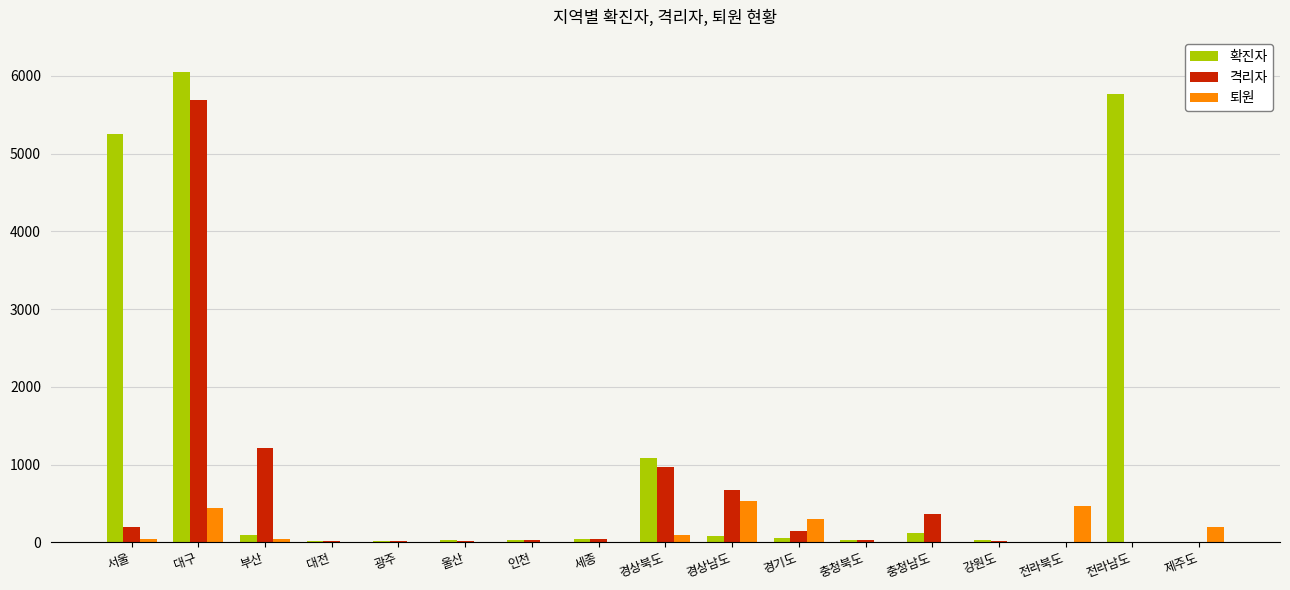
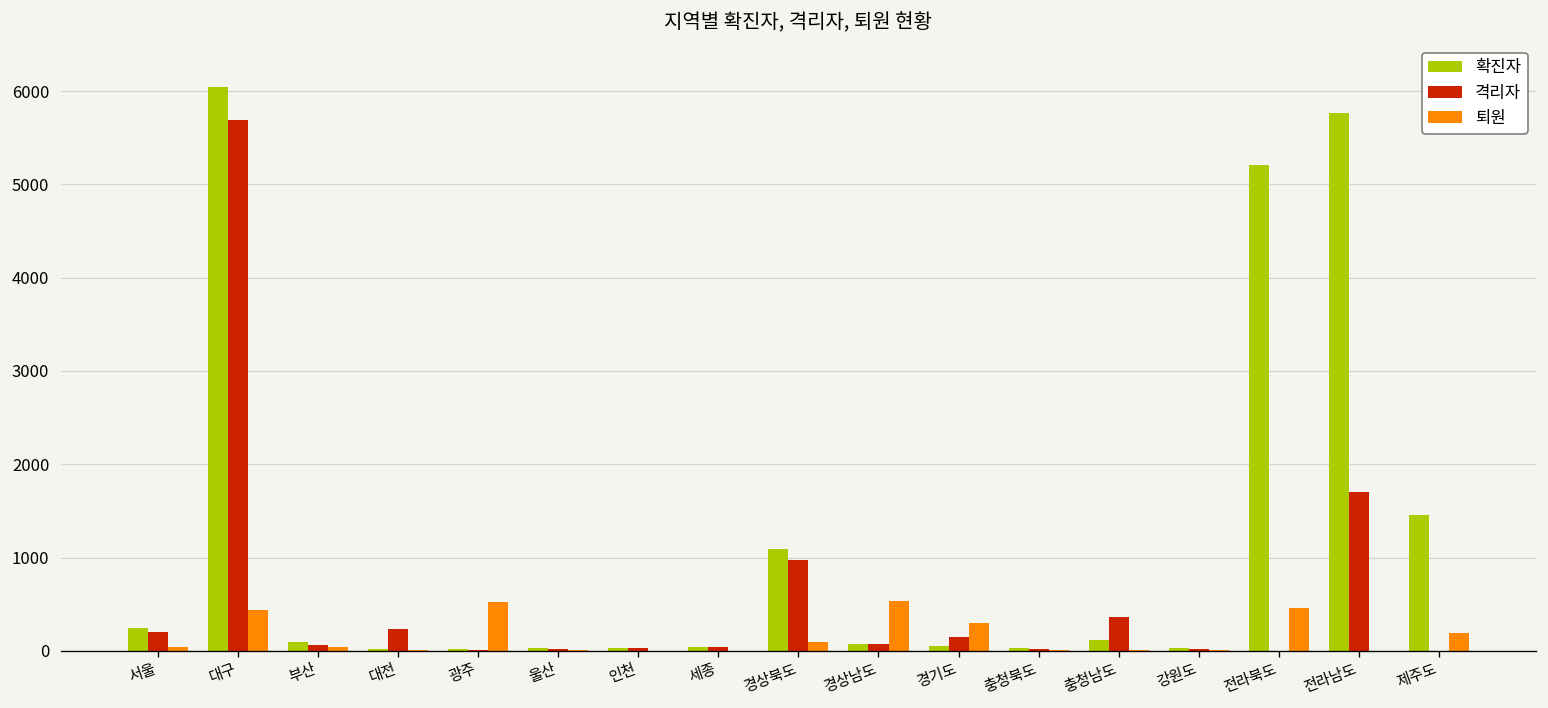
확진자, 서울: 5300 -> 200
격리자, 부산: 1200 -> 100
격리자, 대전: 0 -> 200
퇴원, 광주: 0 -> 500
격리자, 경상남도: 700 -> 100
확진자, 전라북도: 0 -> 5200
격리자, 전라남도: 0 -> 1700
확진자, 제주도: 0 -> 1500
